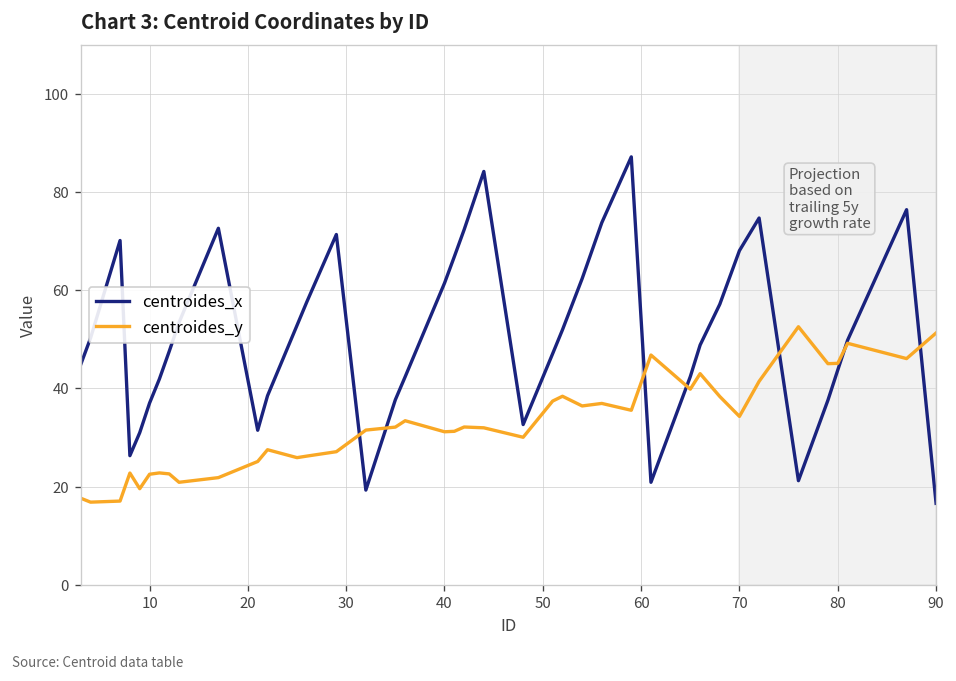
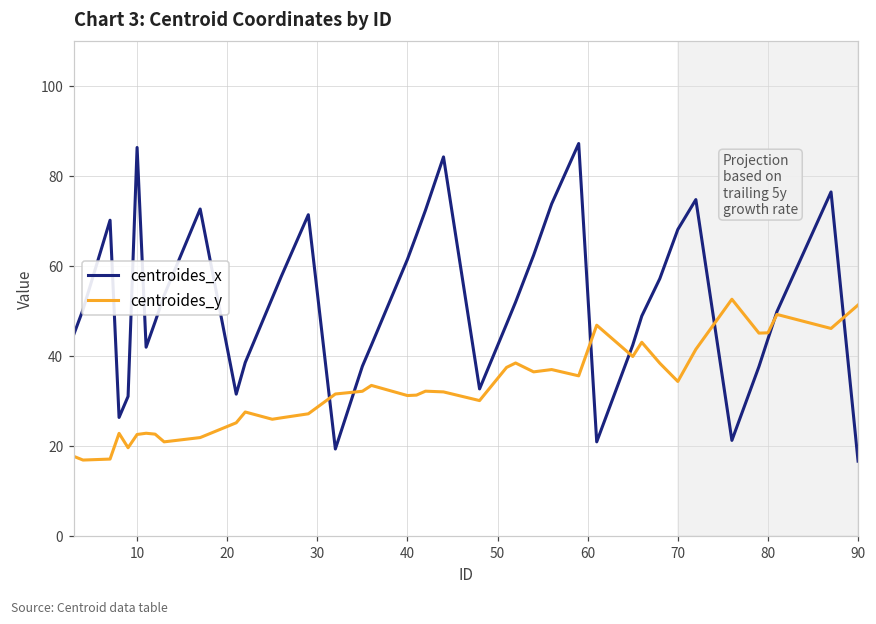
centroides_x, 10: 37 -> 86
